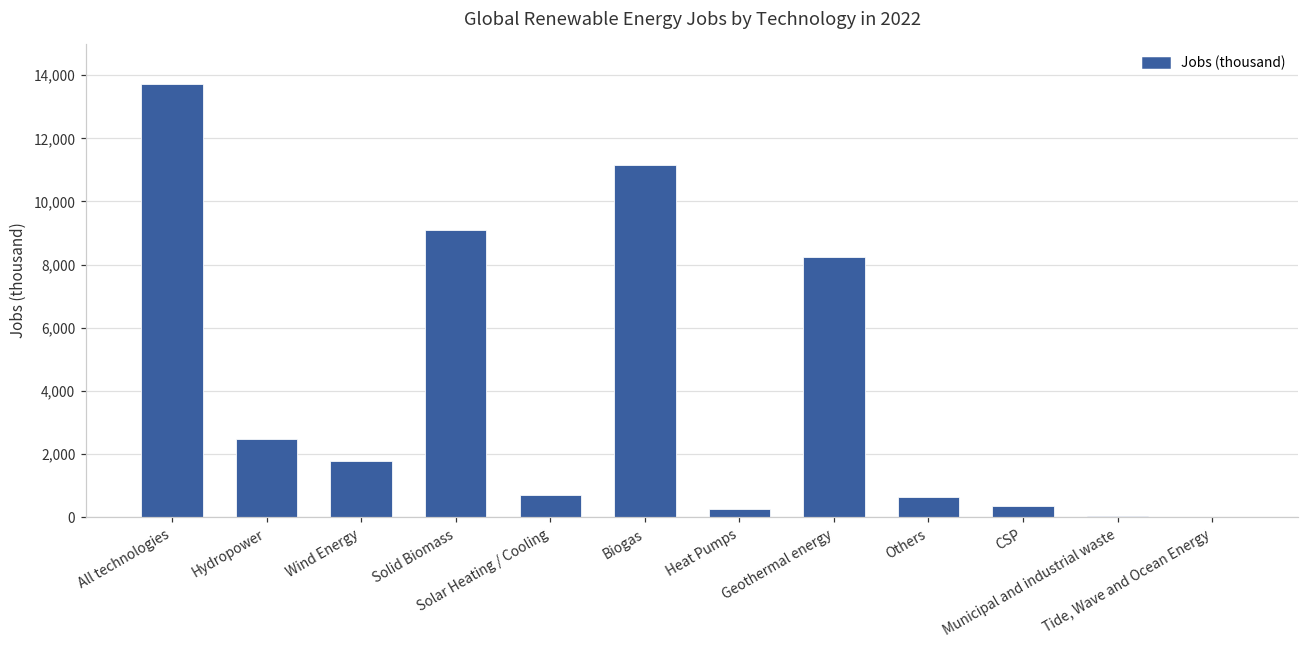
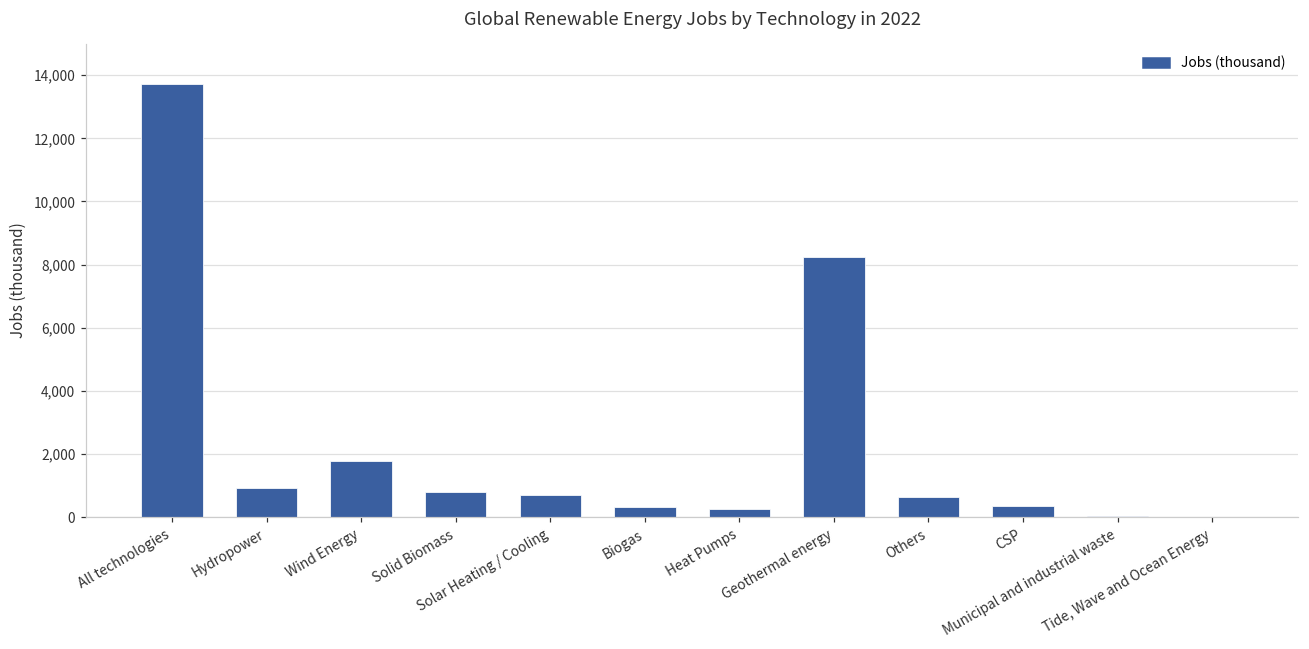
Hydropower: 2,500 -> 900
Solid Biomass: 9,100 -> 800
Biogas: 11,100 -> 300
